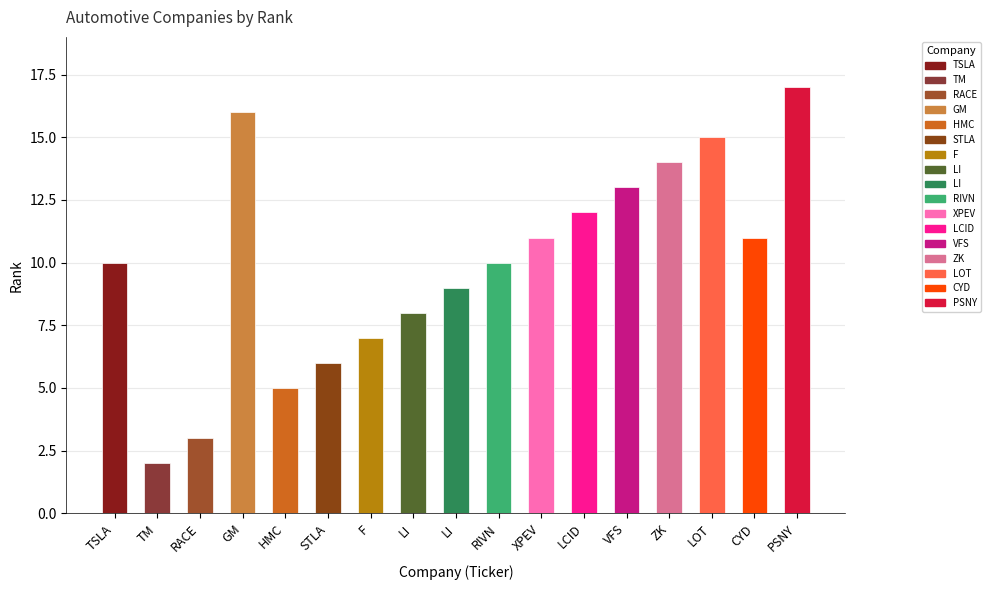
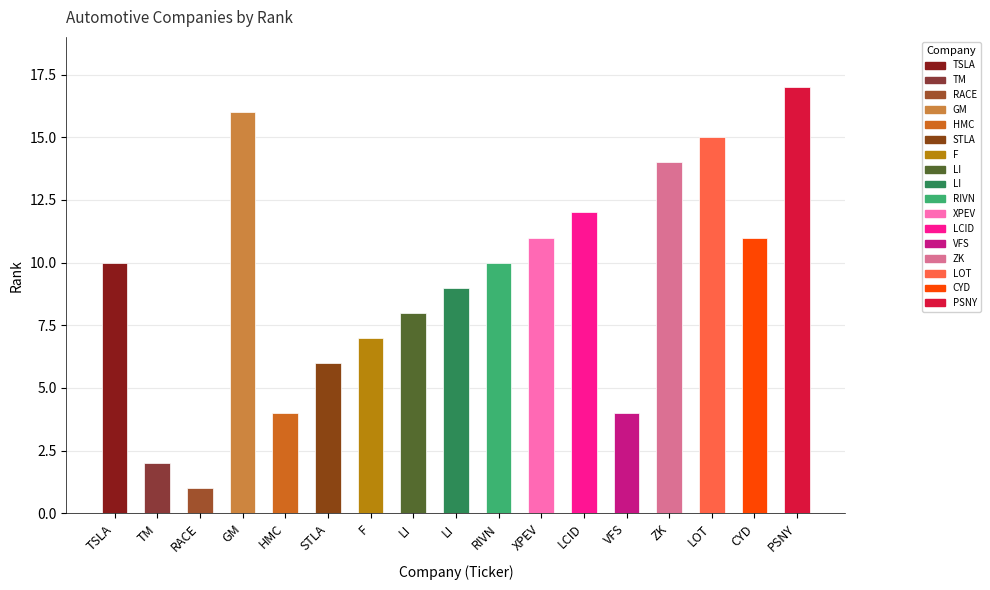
RACE: 3 -> 1
HMC: 5 -> 4
VFS: 13 -> 4
